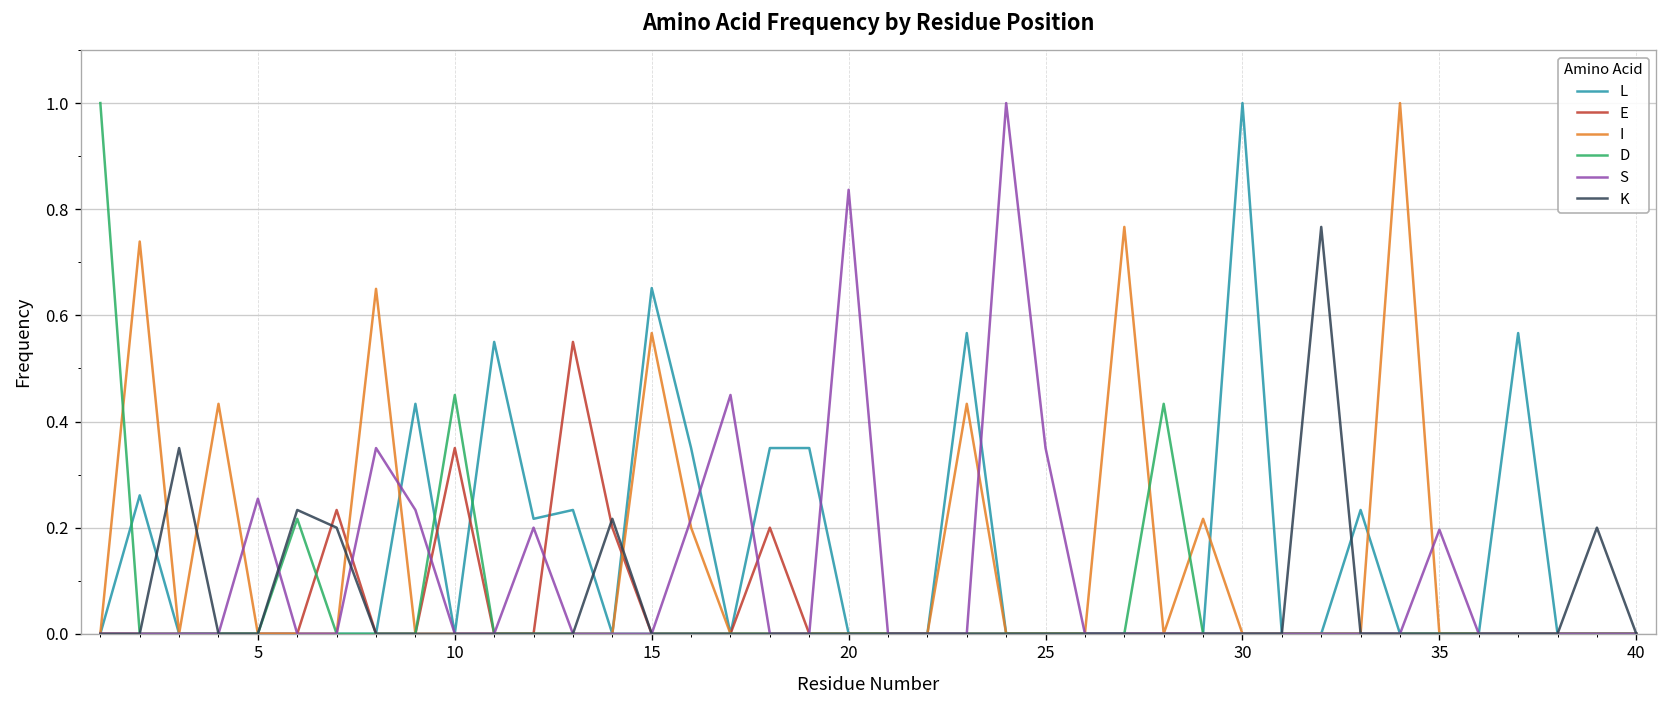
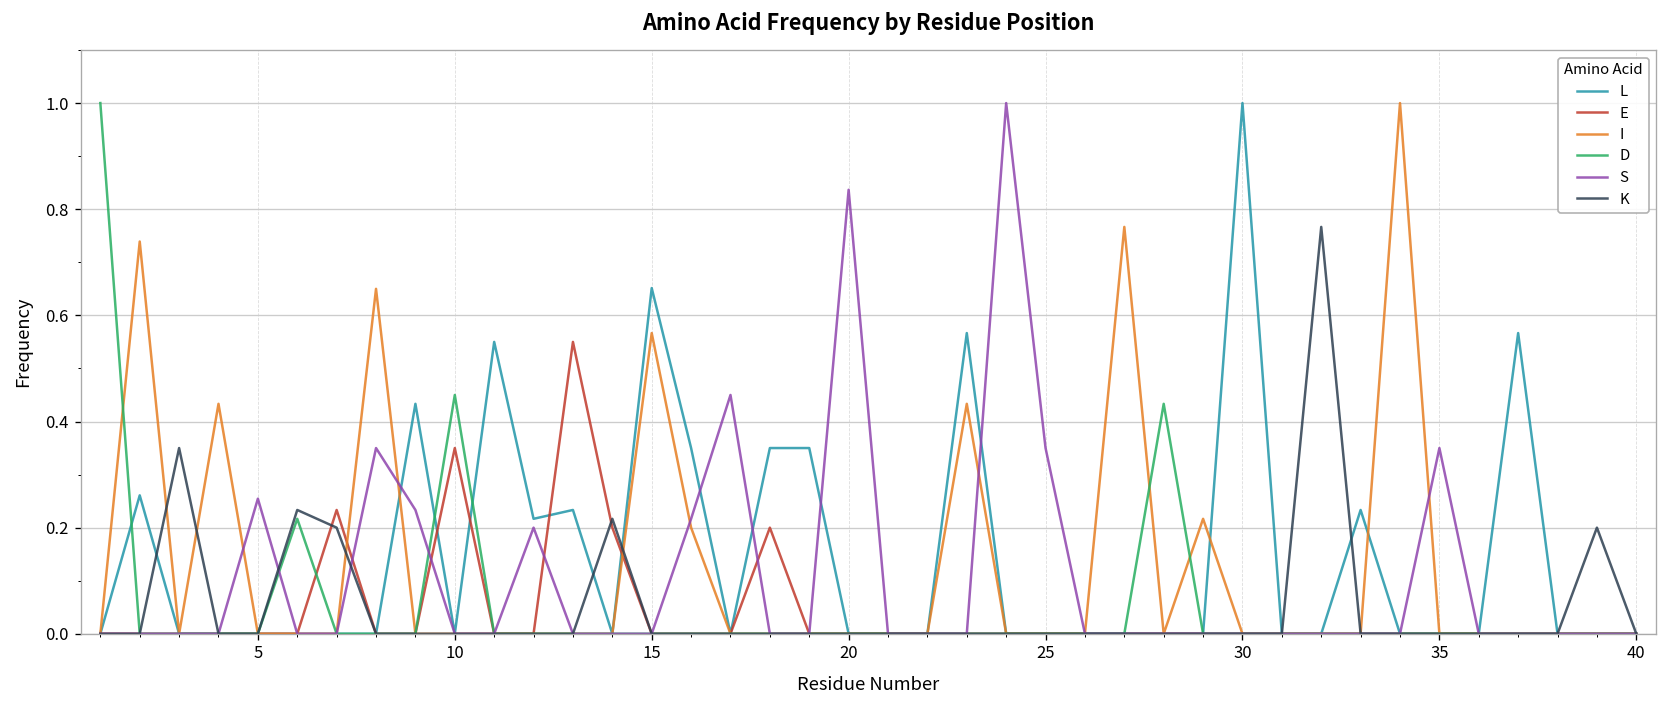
S, 35: 0.20 -> 0.35
